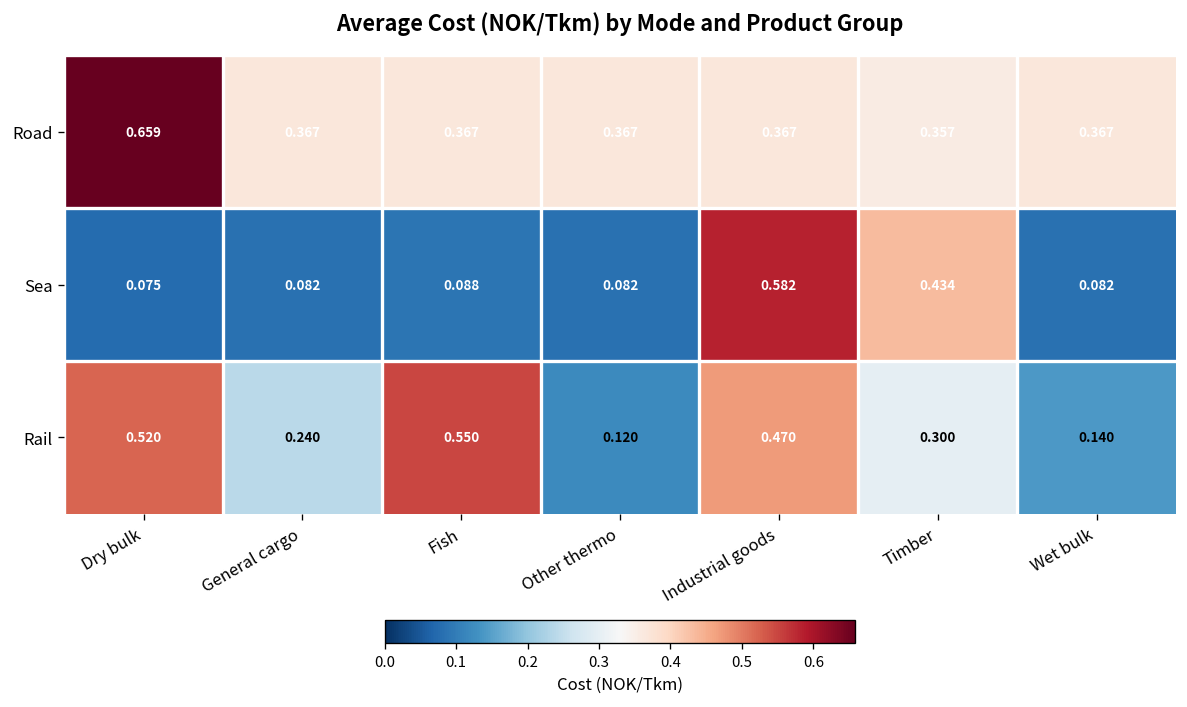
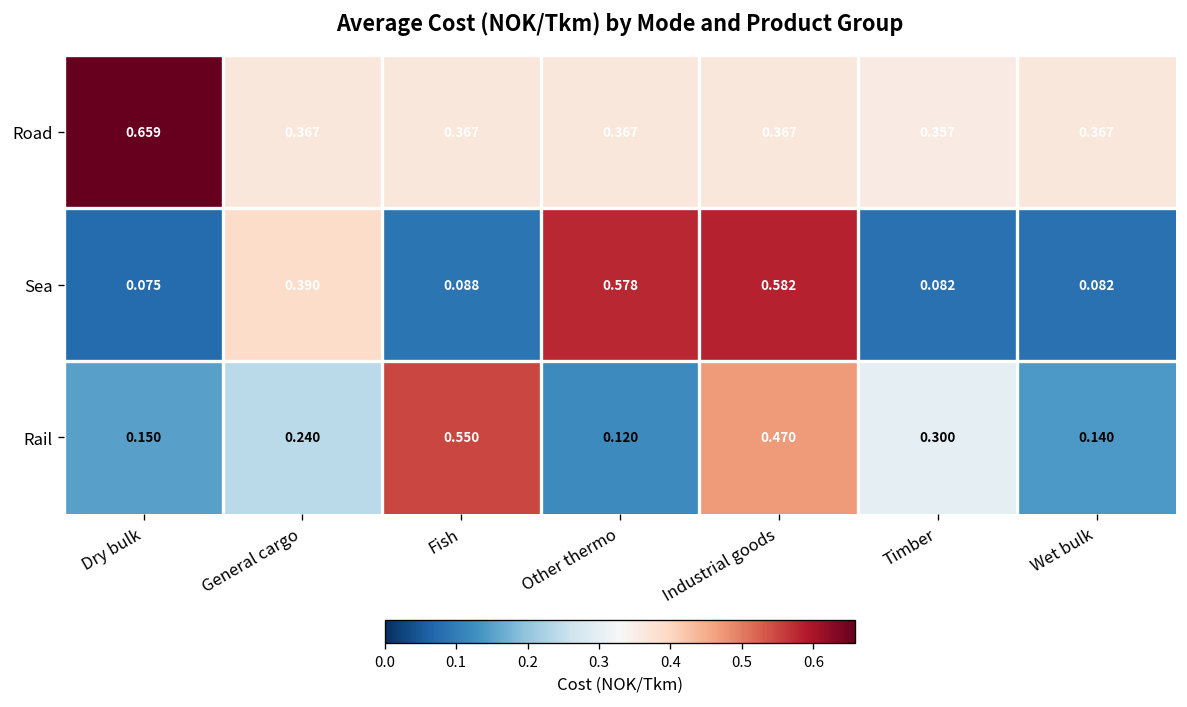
Sea, General cargo: 0.082 -> 0.390
Sea, Other thermo: 0.082 -> 0.578
Sea, Timber: 0.434 -> 0.082
Rail, Dry bulk: 0.520 -> 0.150
